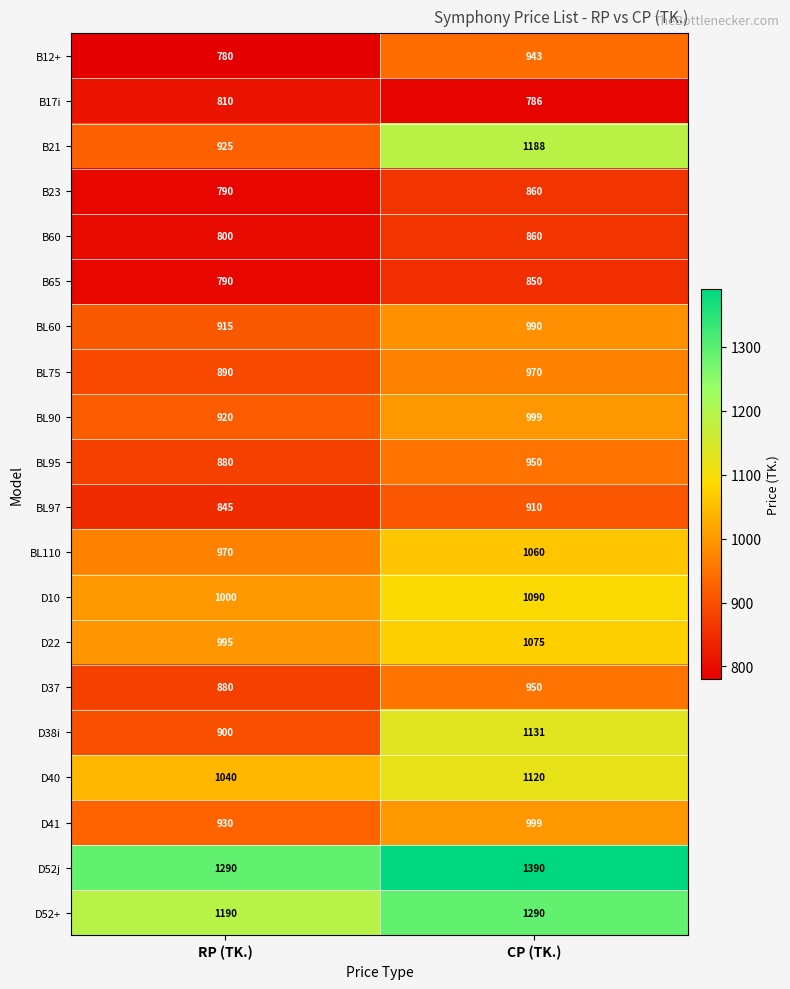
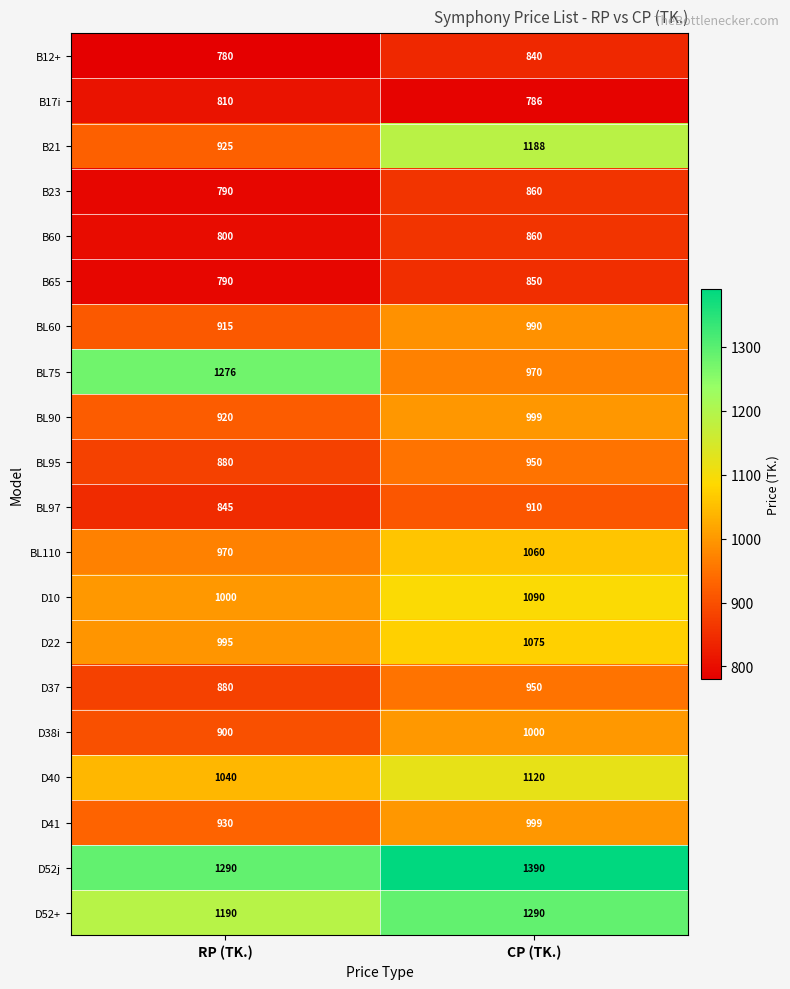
B12+, CP (TK.): 943 -> 840
BL75, RP (TK.): 890 -> 1276
D38i, CP (TK.): 1131 -> 1000
